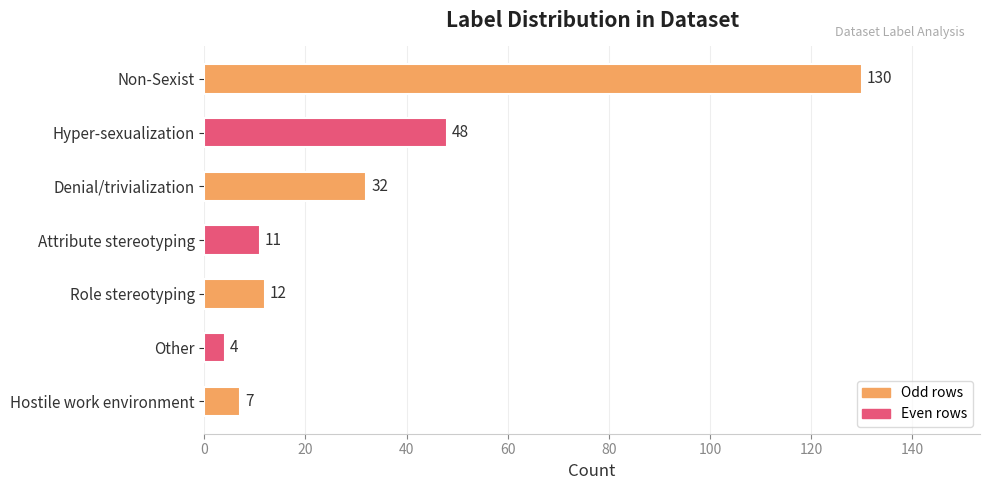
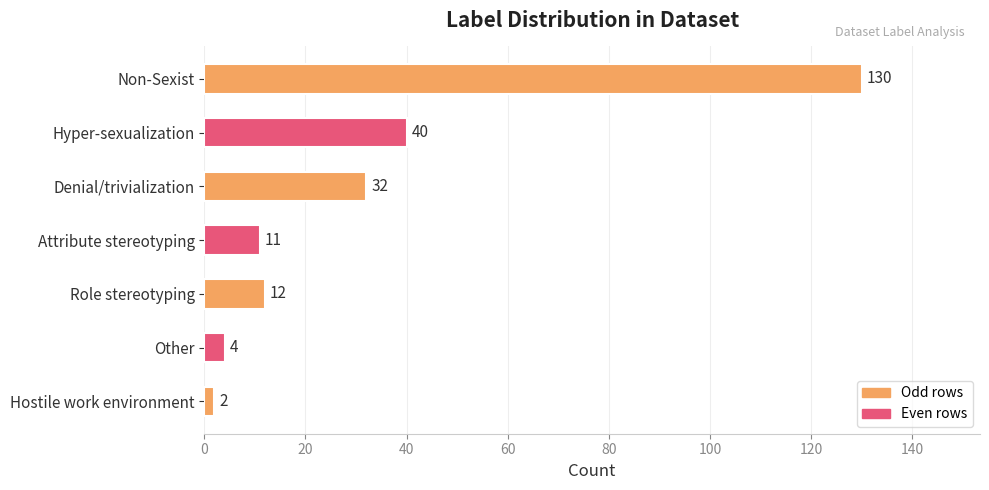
Hyper-sexualization: 48 -> 40
Hostile work environment: 7 -> 2
